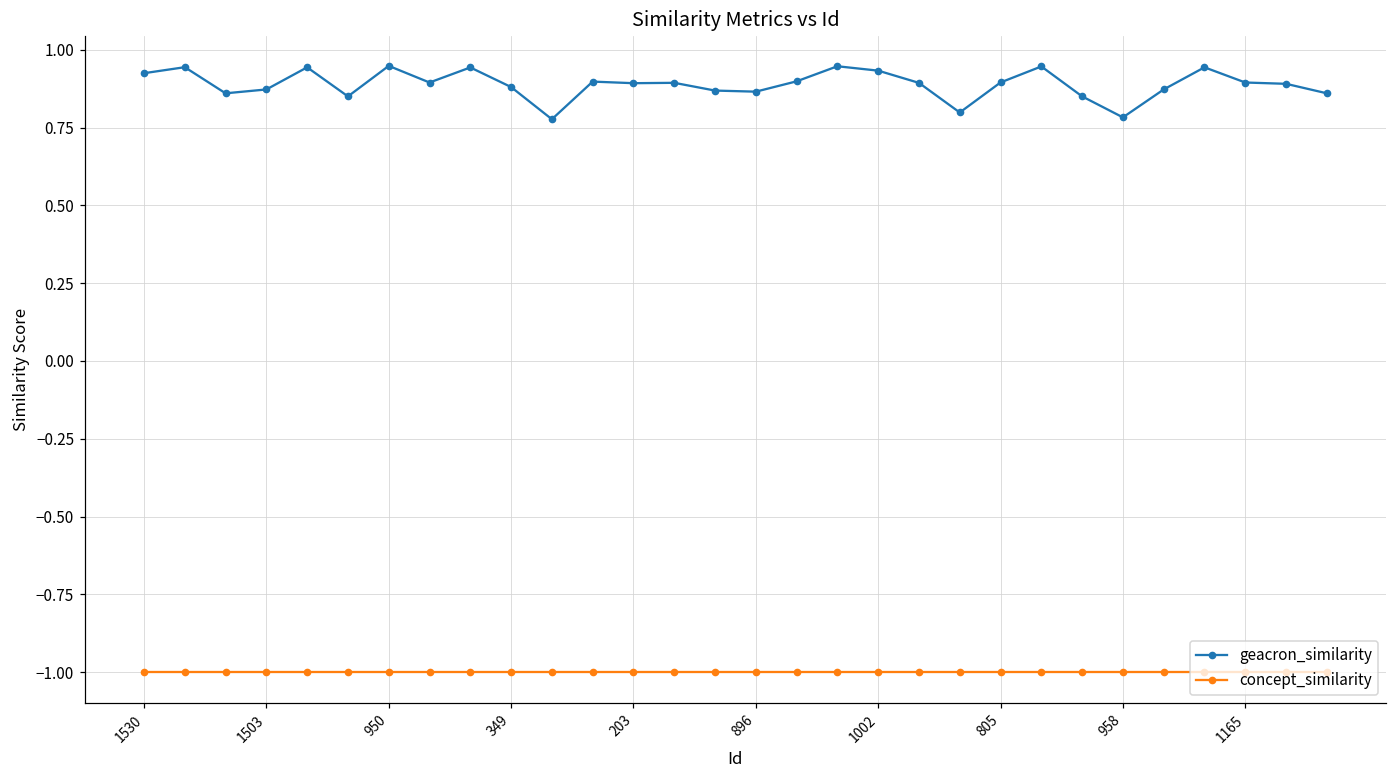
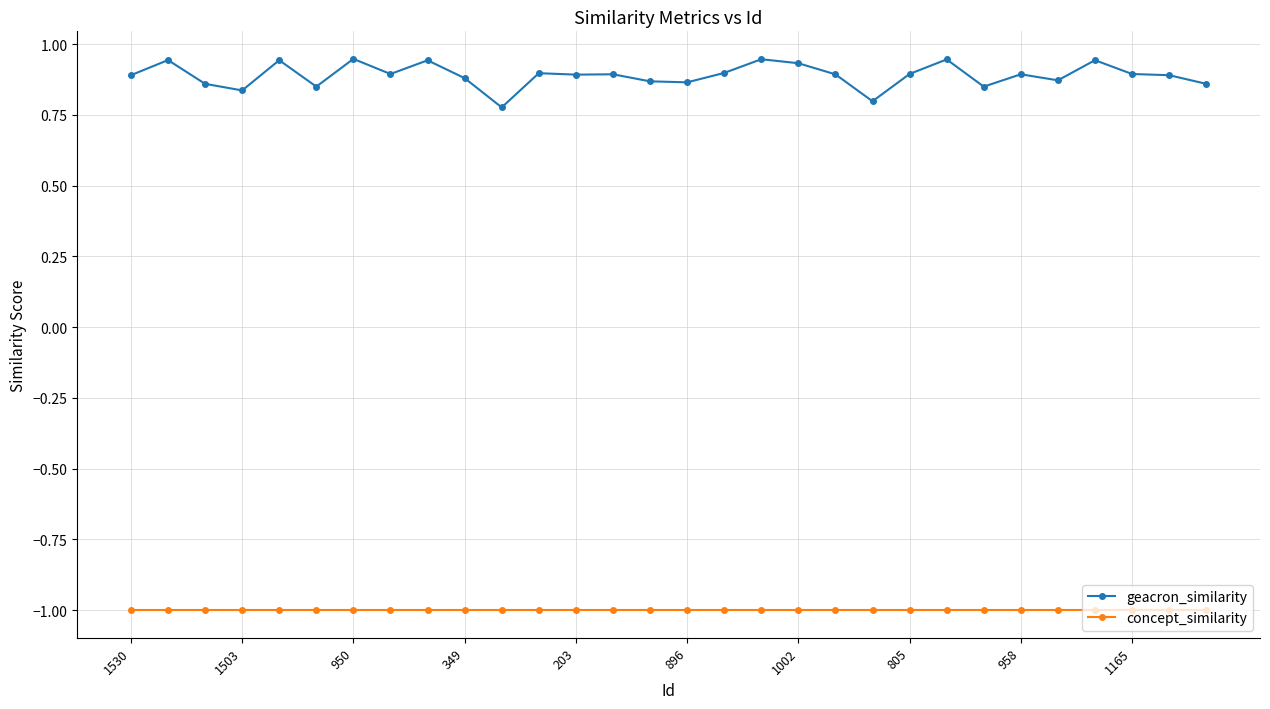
geacron_similarity, 1530: 0.92 -> 0.89
geacron_similarity, 1503: 0.87 -> 0.84
geacron_similarity, 958: 0.78 -> 0.89
